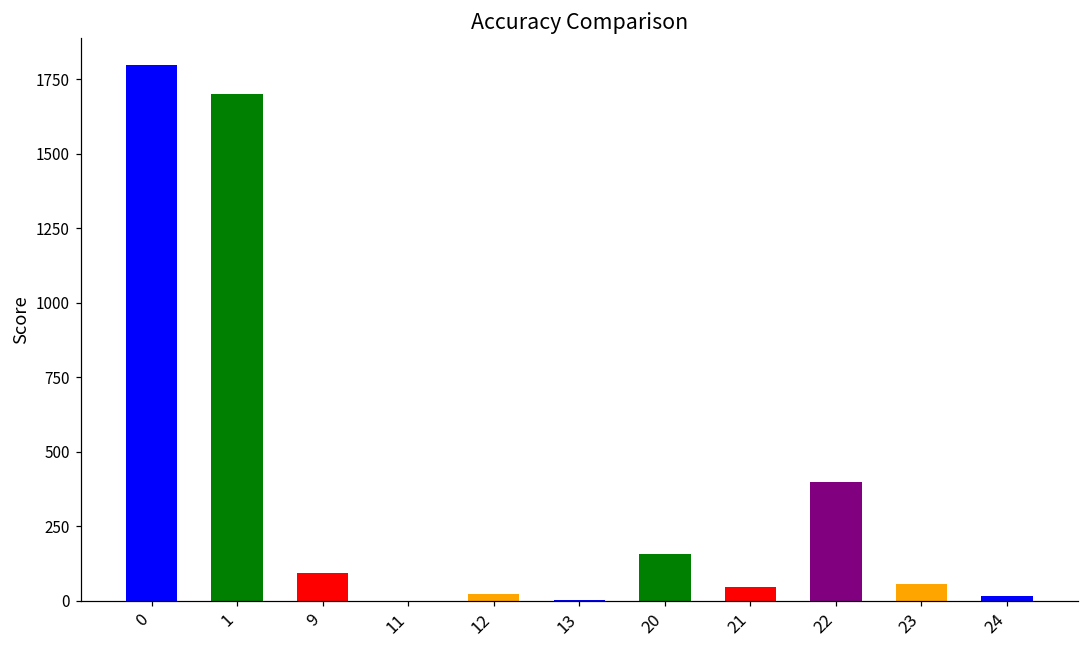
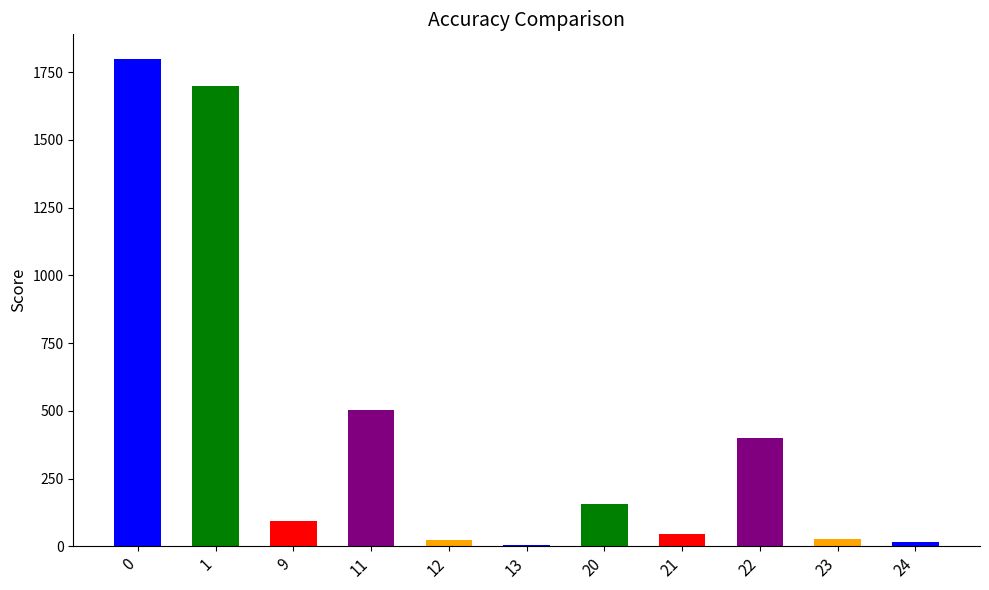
11: 0 -> 500
23: 60 -> 30
